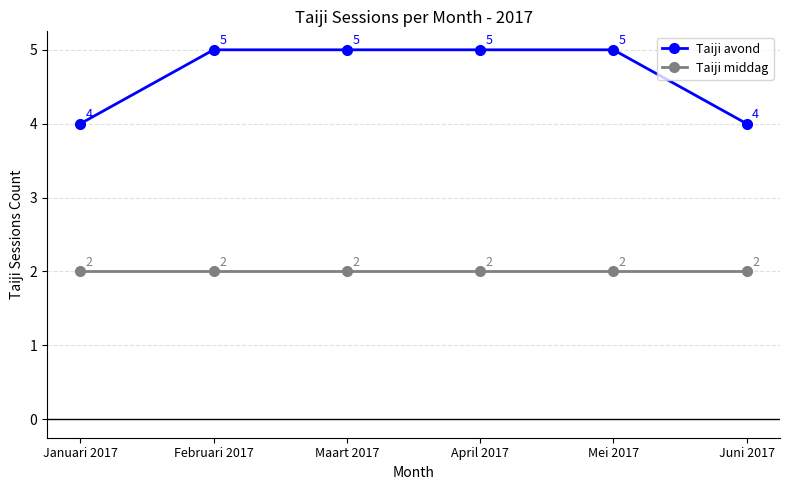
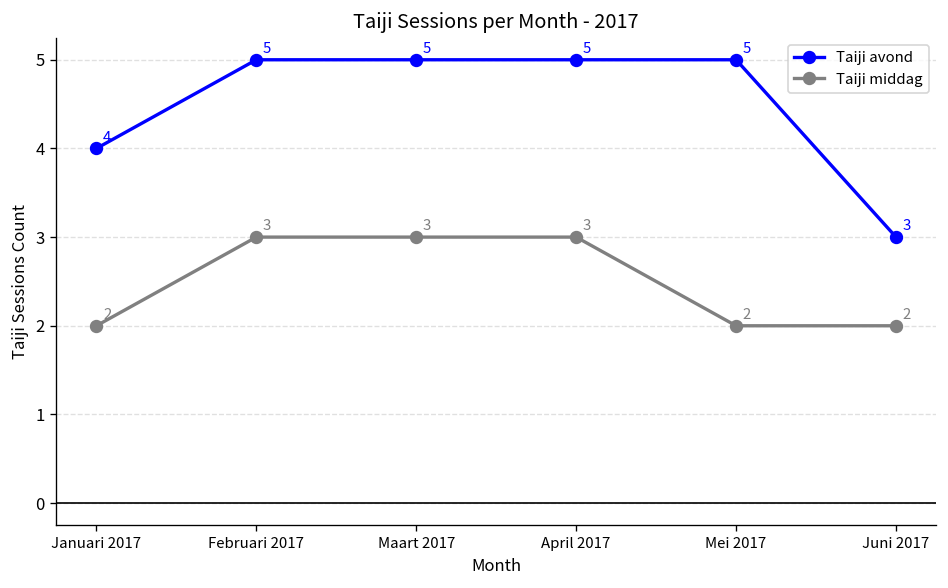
Taiji middag, Februari 2017: 2 -> 3
Taiji middag, Maart 2017: 2 -> 3
Taiji middag, April 2017: 2 -> 3
Taiji avond, Juni 2017: 4 -> 3
